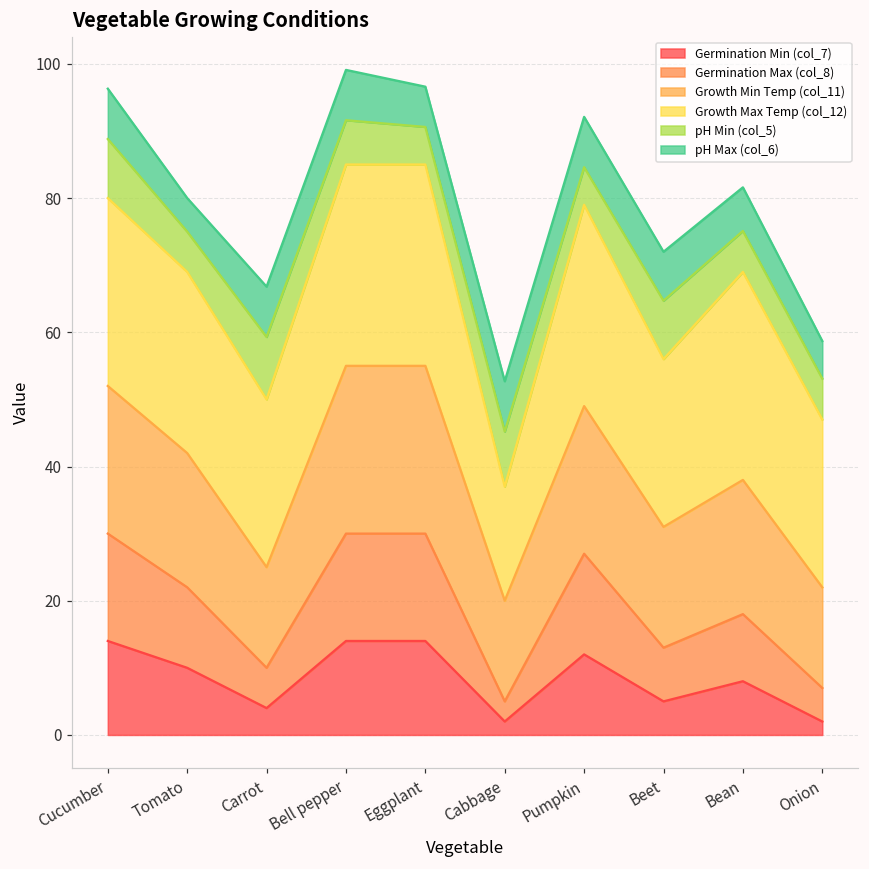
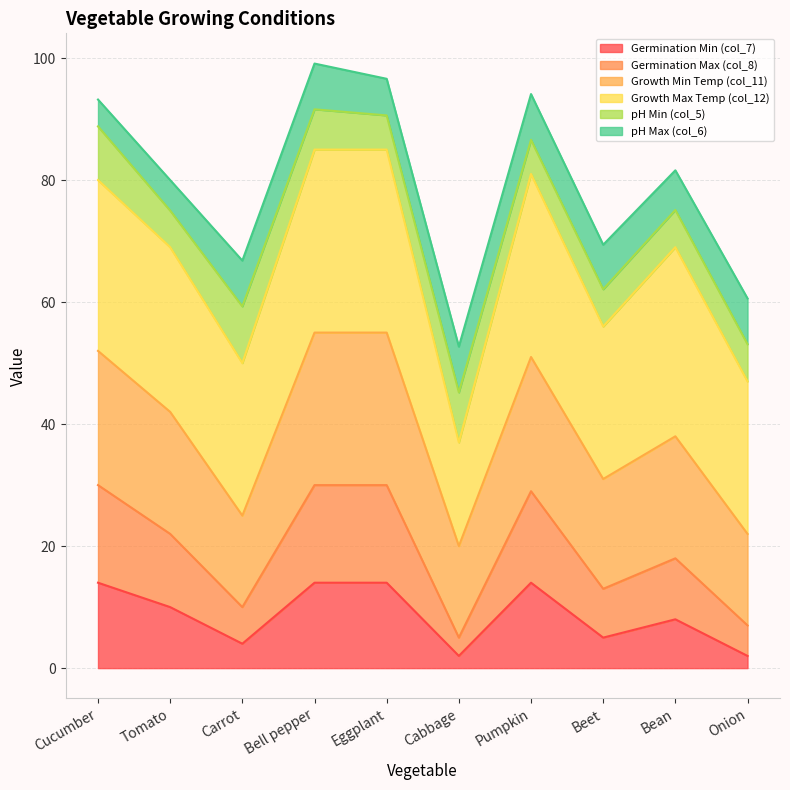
pH Max (col_6), Cucumber: 8 -> 4
Germination Min (col_7), Pumpkin: 12 -> 14
pH Min (col_5), Beet: 9 -> 6
pH Max (col_6), Onion: 6 -> 8
